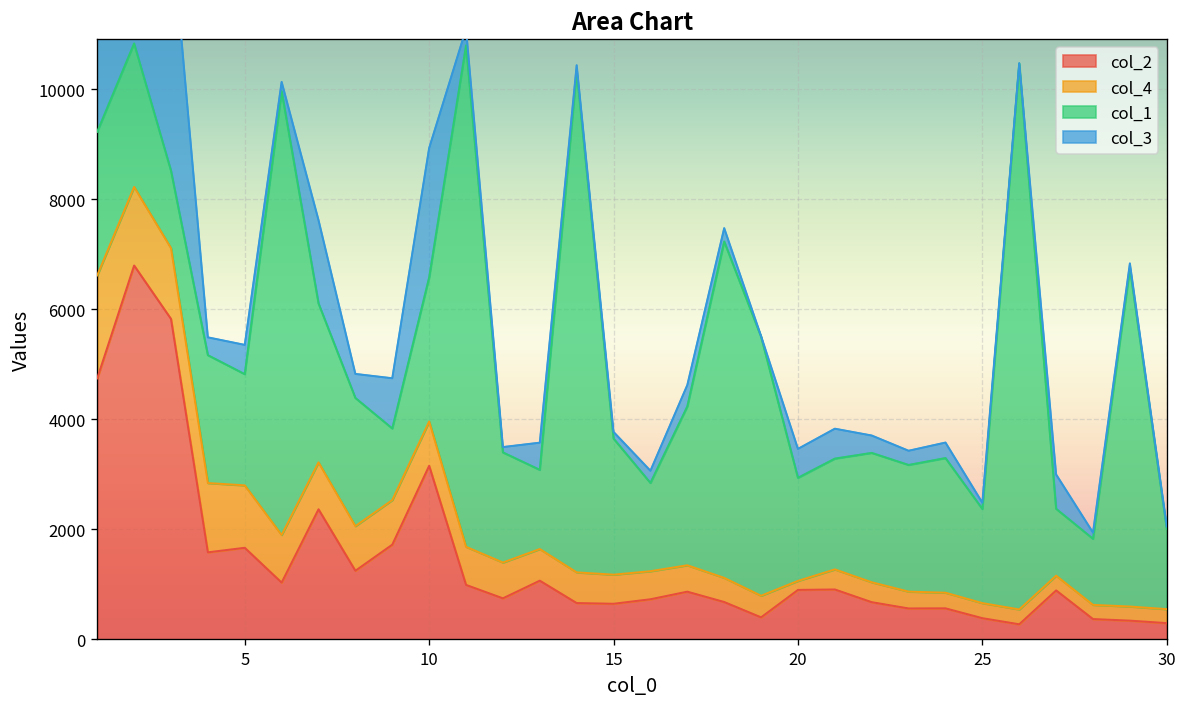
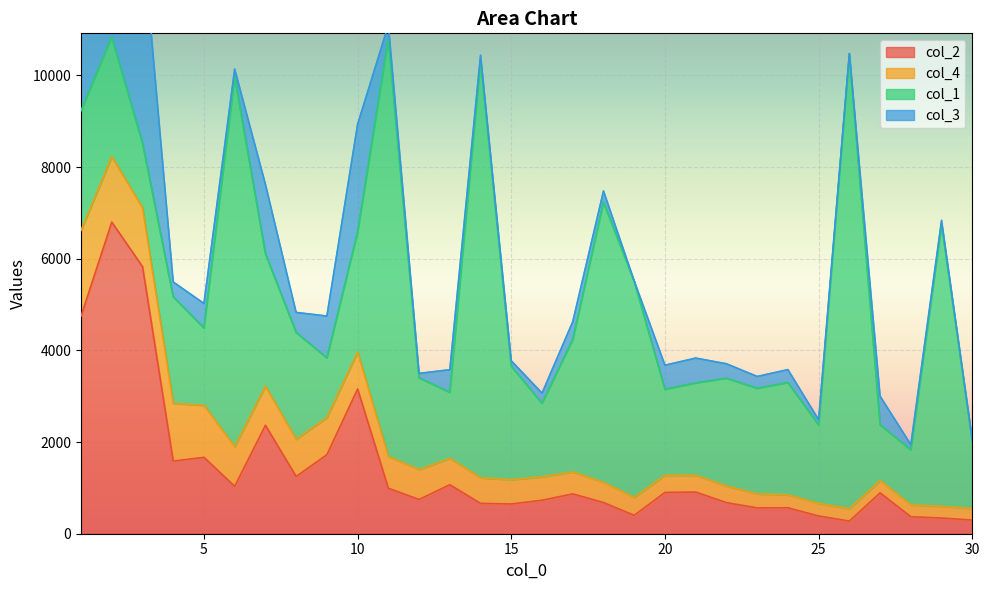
col_1, 5: 2000 -> 1700
col_4, 20: 200 -> 400
